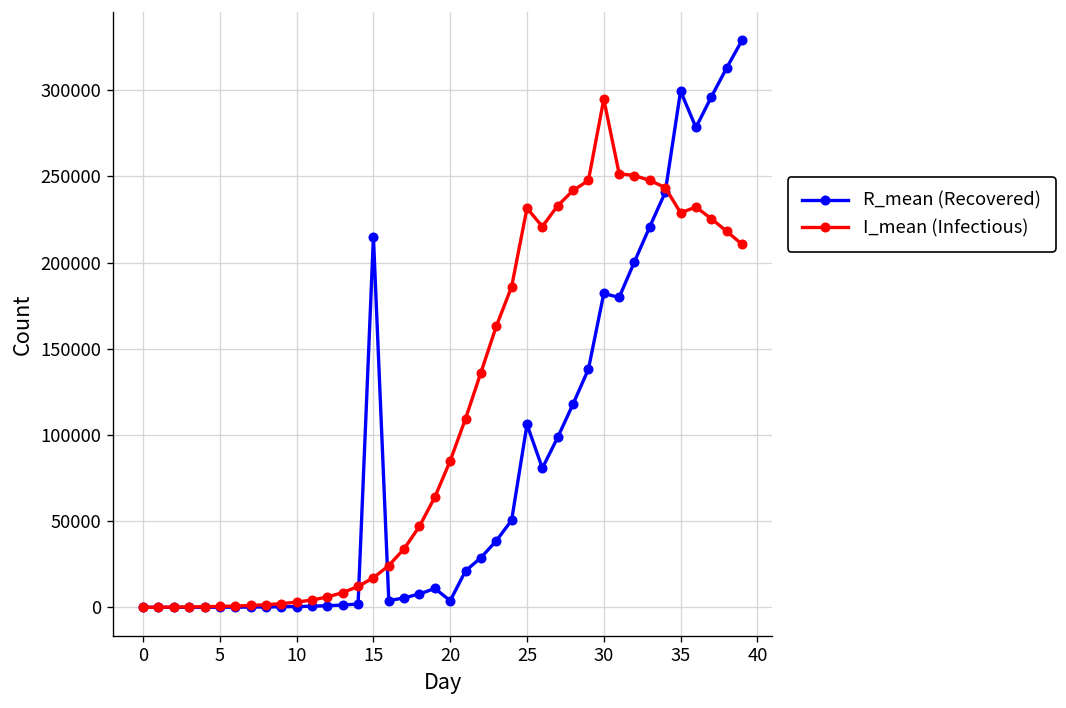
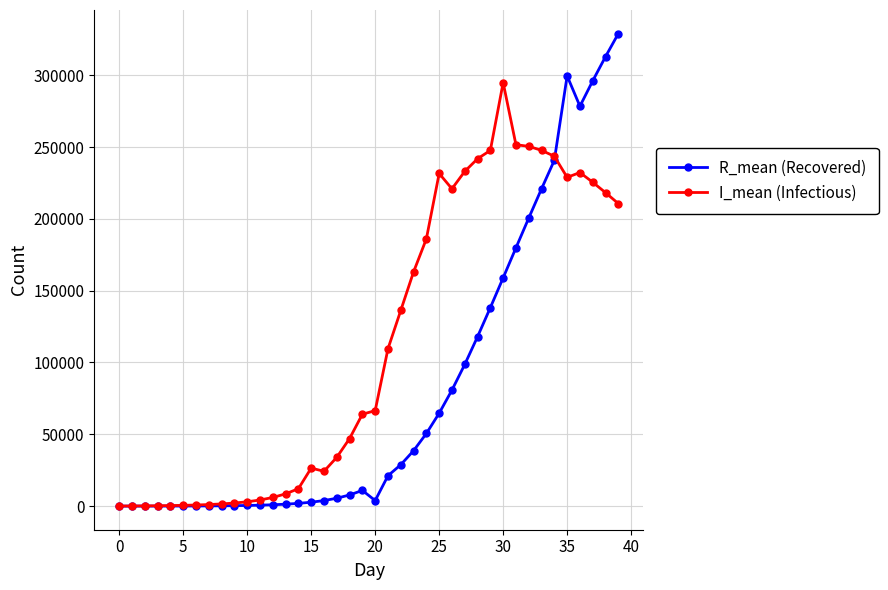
R_mean (Recovered), 15: 215000 -> 3000
I_mean (Infectious), 15: 17000 -> 26000
I_mean (Infectious), 20: 85000 -> 66000
R_mean (Recovered), 25: 106000 -> 65000
R_mean (Recovered), 30: 182000 -> 159000
